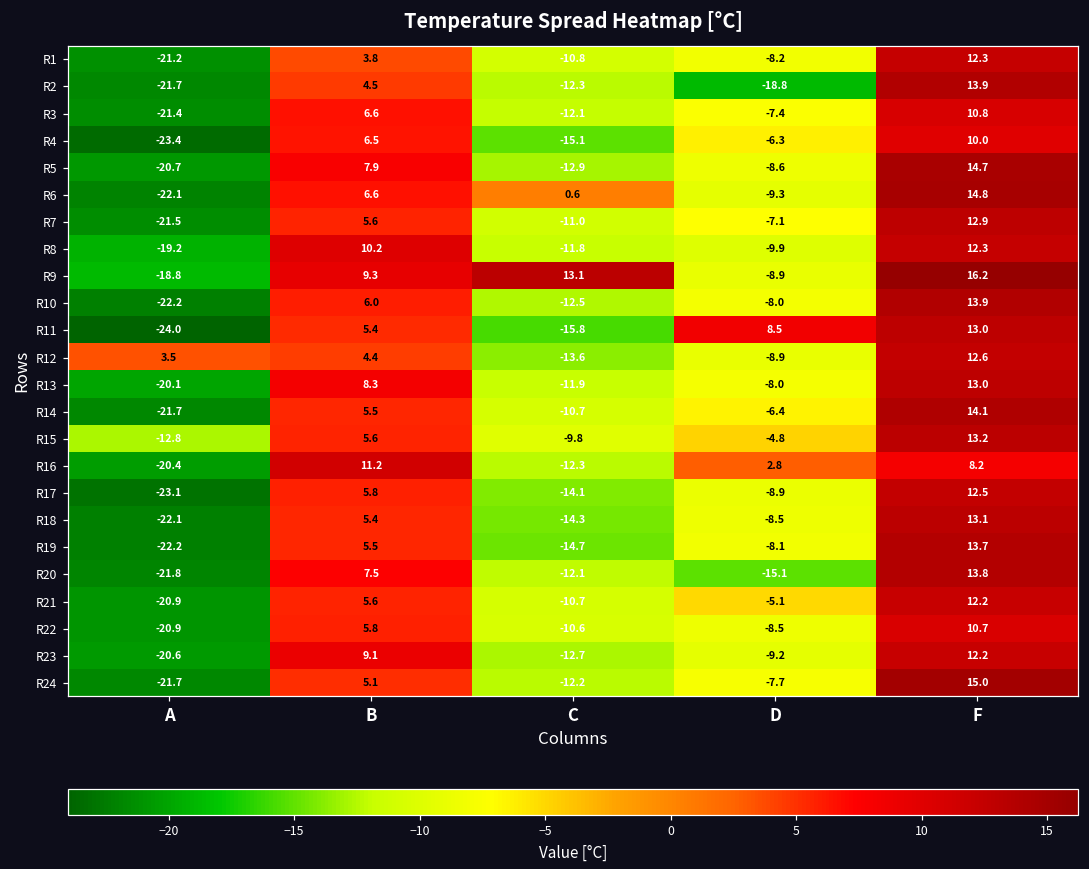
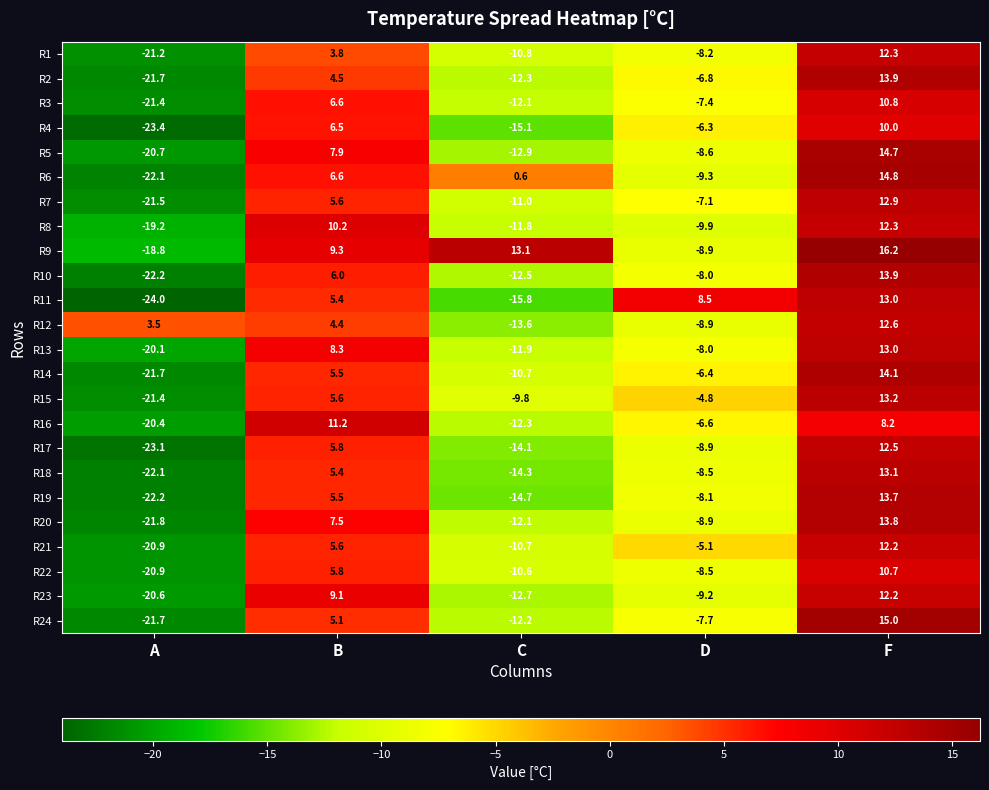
R2, D: -18.8 -> -6.8
R15, A: -12.8 -> -21.4
R16, D: 2.8 -> -6.6
R20, D: -15.1 -> -8.9
